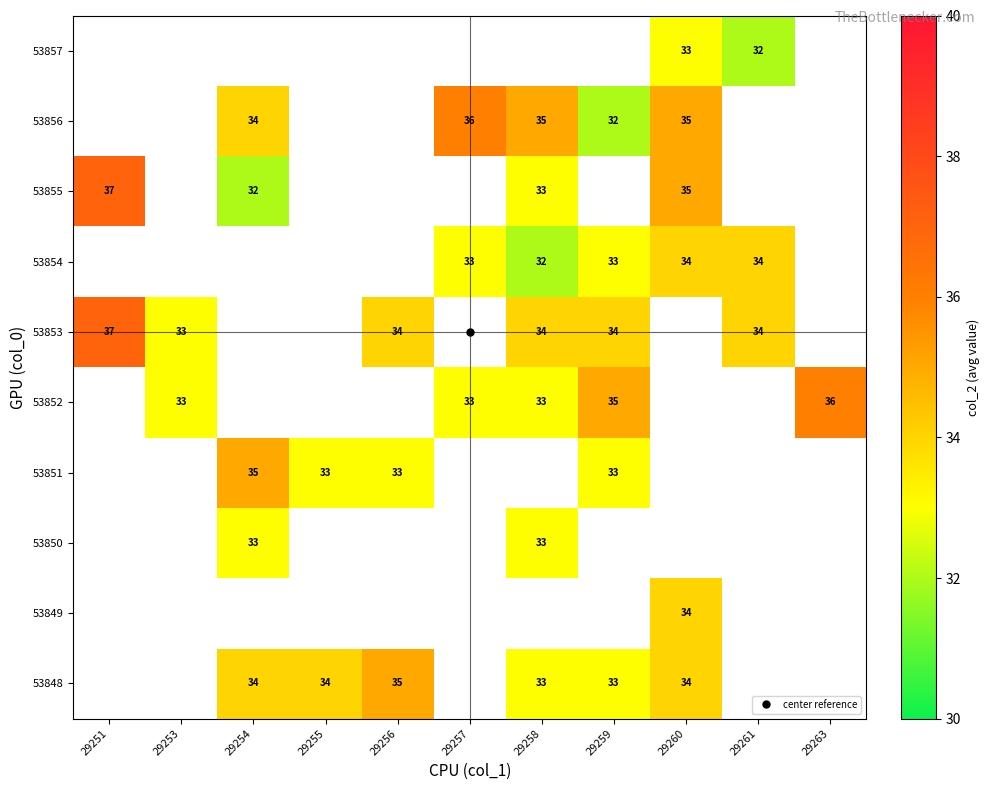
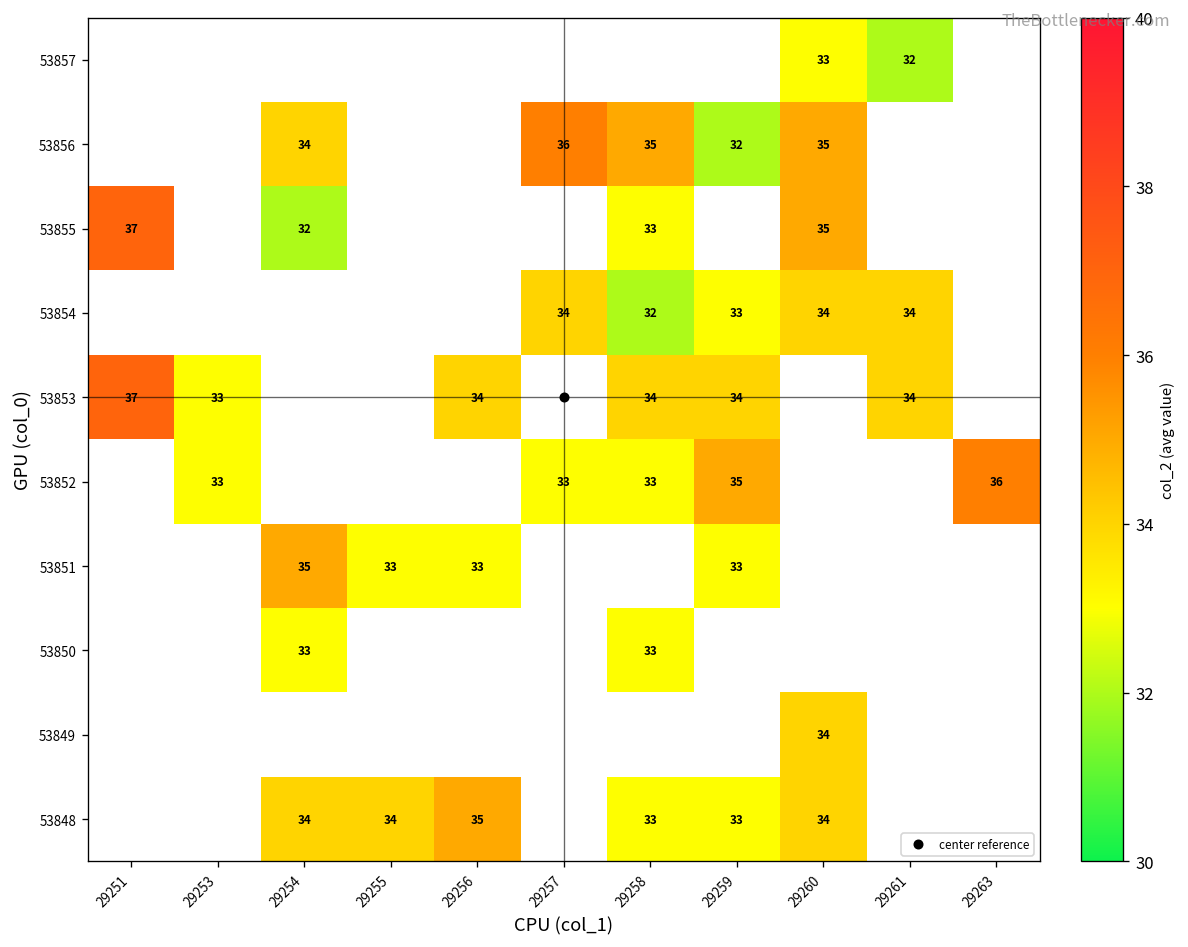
53854, 29257: 33 -> 34
